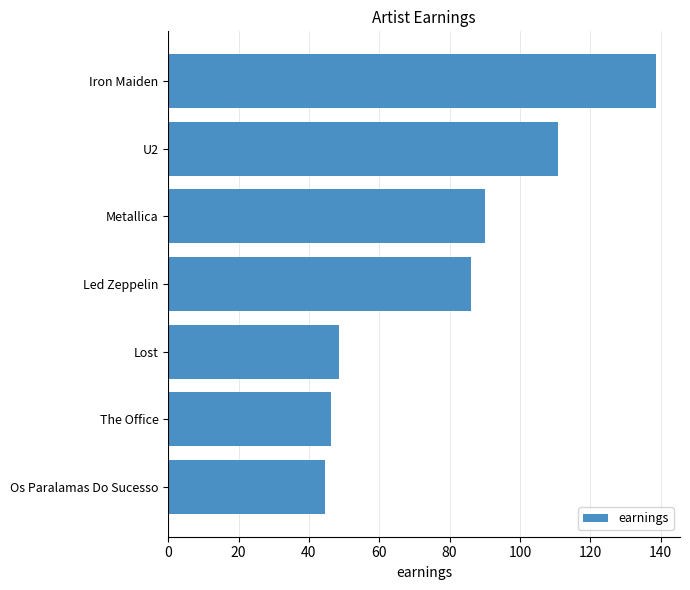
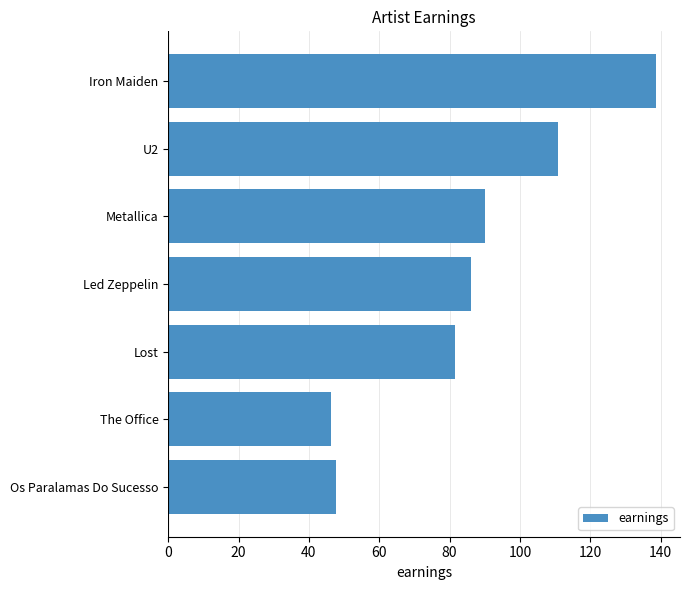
Lost: 49 -> 82
Os Paralamas Do Sucesso: 45 -> 48
